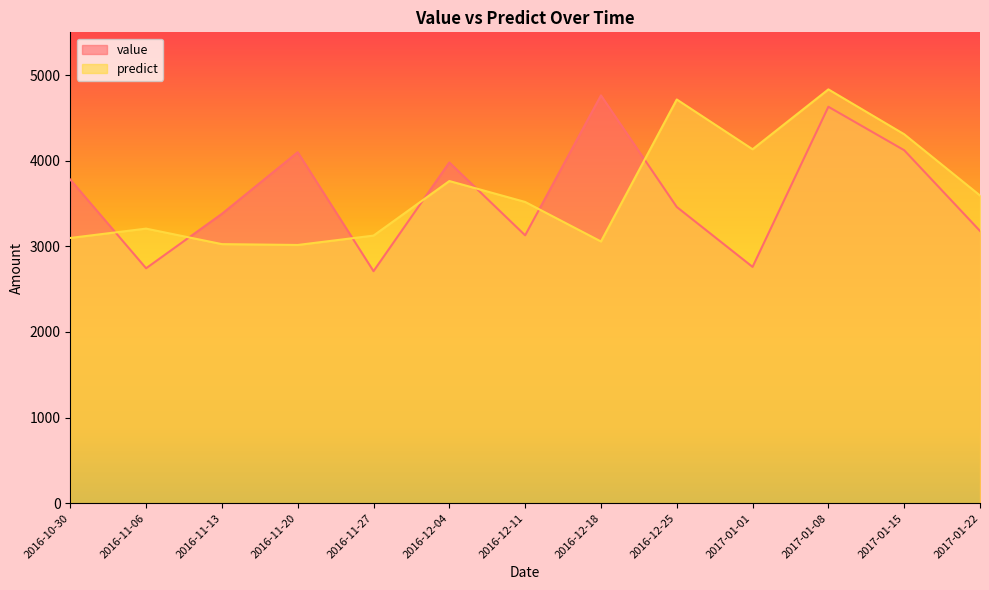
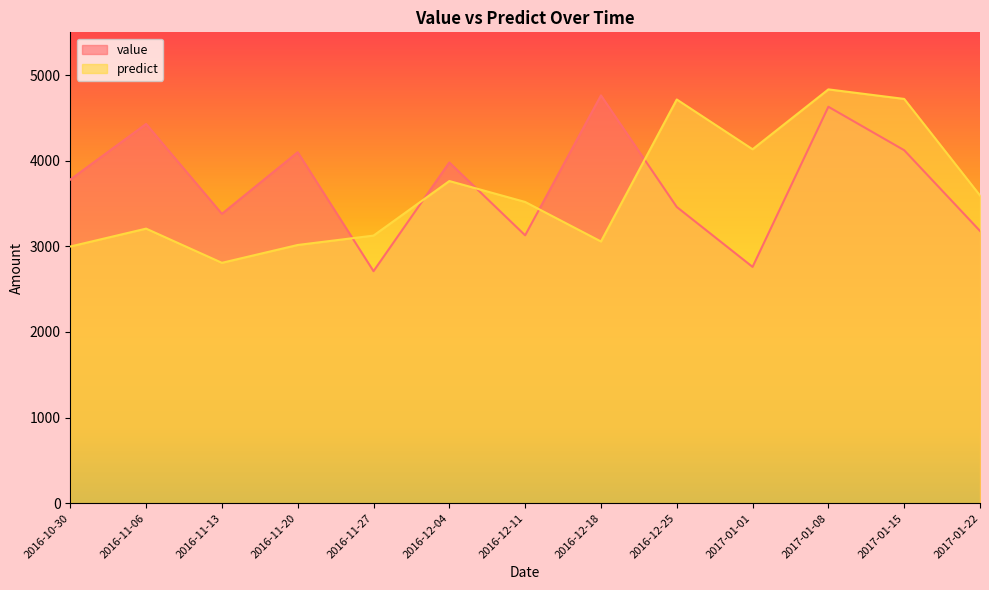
predict, 2016-10-30: 3100 -> 3000
value, 2016-11-06: 2700 -> 4400
predict, 2016-11-13: 3000 -> 2800
predict, 2017-01-15: 4300 -> 4700
